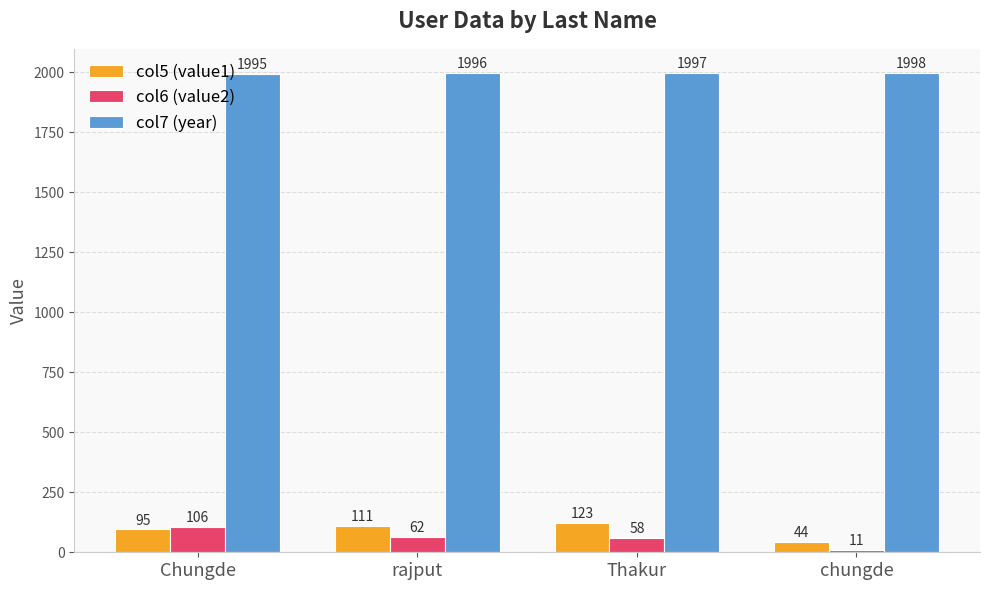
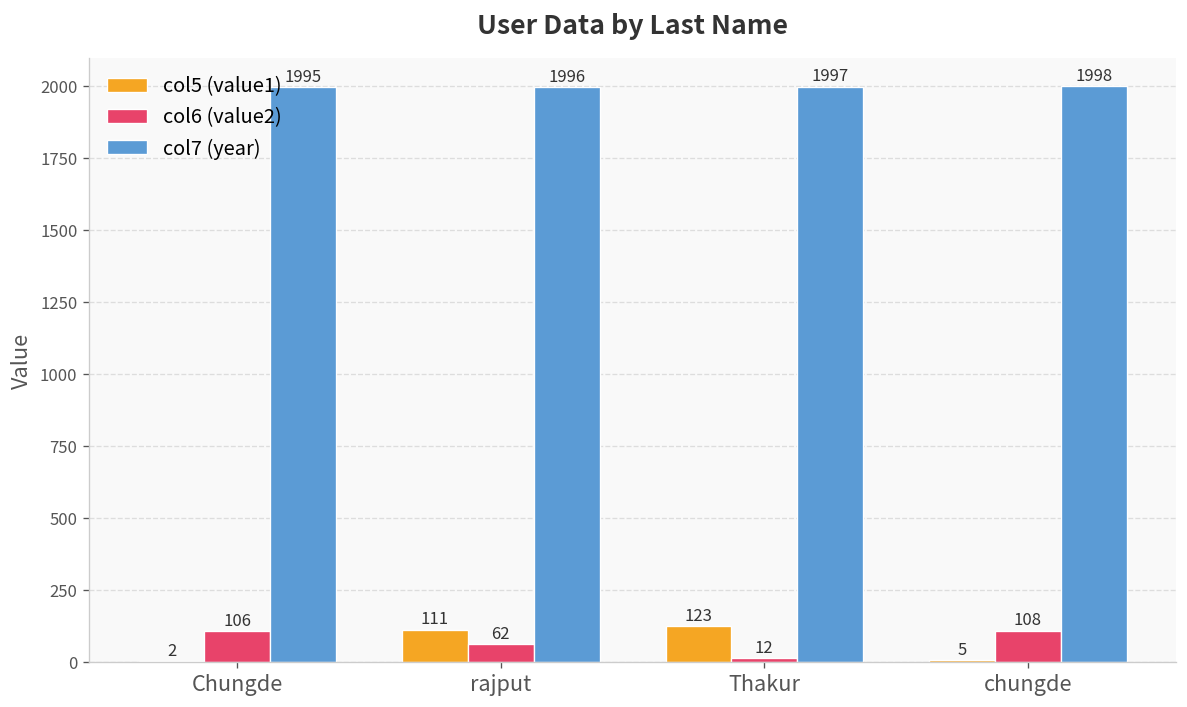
col5 (value1), Chungde: 95 -> 2
col6 (value2), Thakur: 58 -> 12
col5 (value1), chungde: 44 -> 5
col6 (value2), chungde: 11 -> 108
